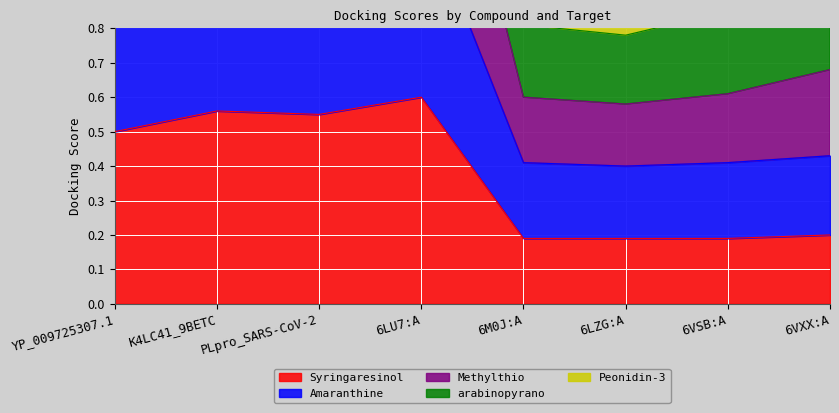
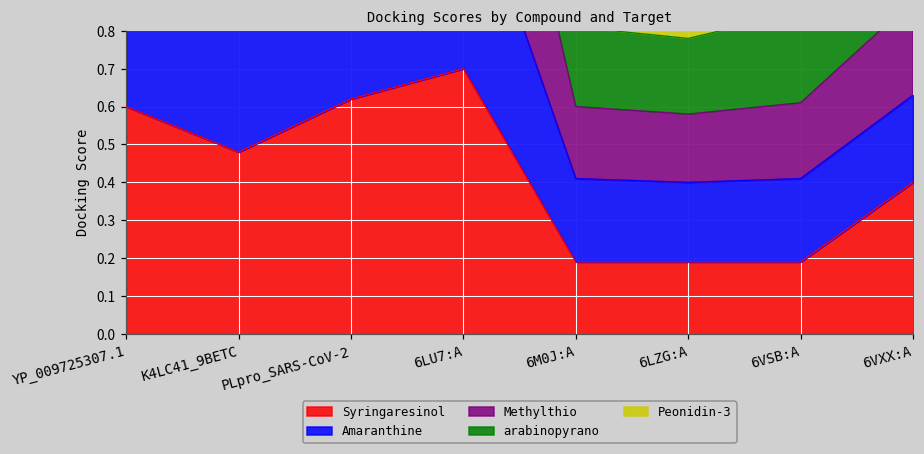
Syringaresinol, YP_009725307.1: 0.5 -> 0.6
Syringaresinol, K4LC41_9BETC: 0.56 -> 0.48
Syringaresinol, PLpro_SARS-CoV-2: 0.55 -> 0.62
Syringaresinol, 6LU7:A: 0.6 -> 0.7
Syringaresinol, 6VXX:A: 0.2 -> 0.4
